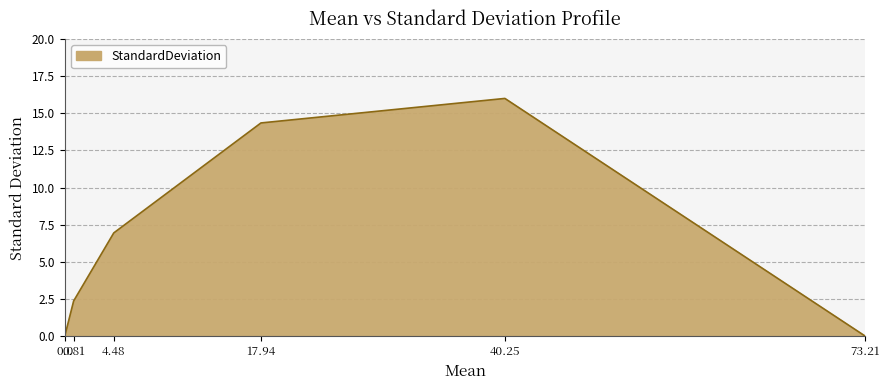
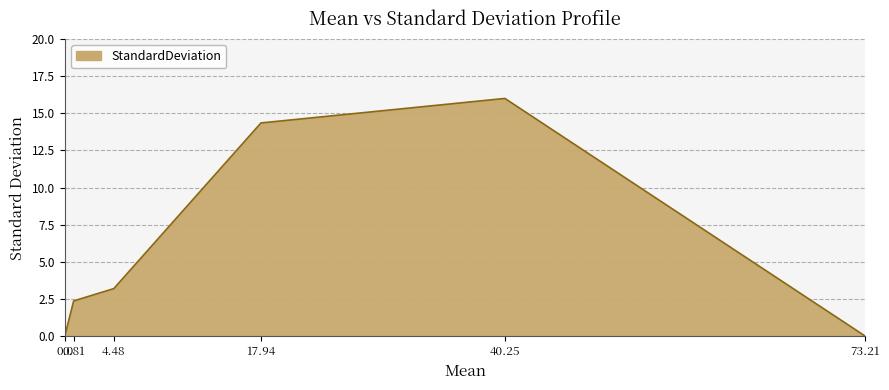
4.48: 7.0 -> 3.2
